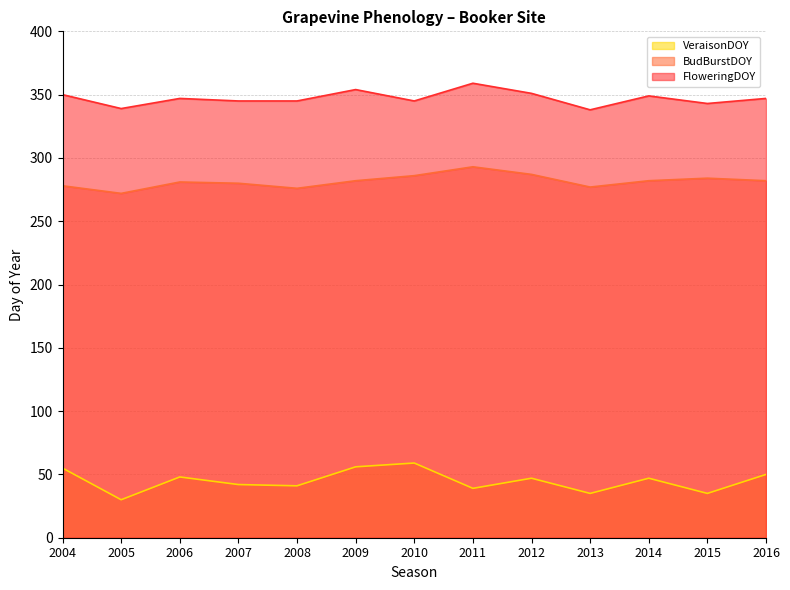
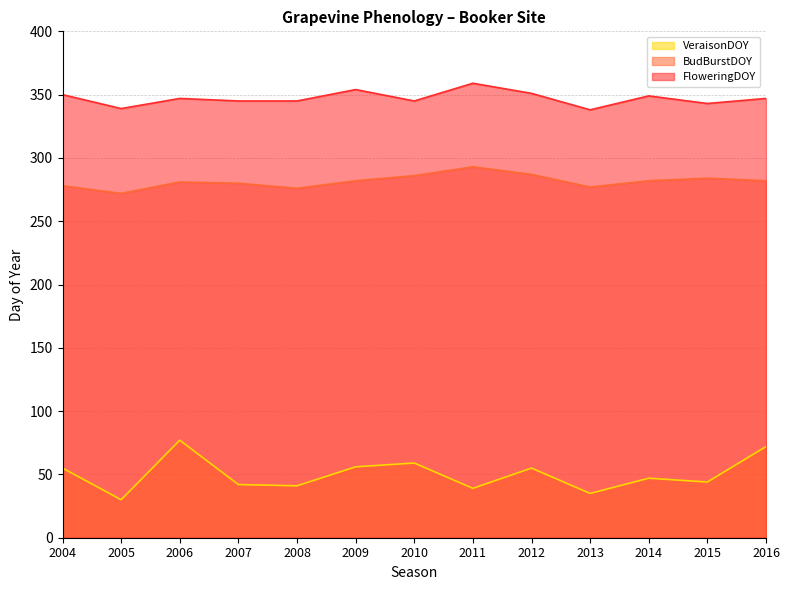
VeraisonDOY, 2006: 48 -> 77
VeraisonDOY, 2012: 47 -> 55
VeraisonDOY, 2015: 35 -> 44
VeraisonDOY, 2016: 50 -> 72
